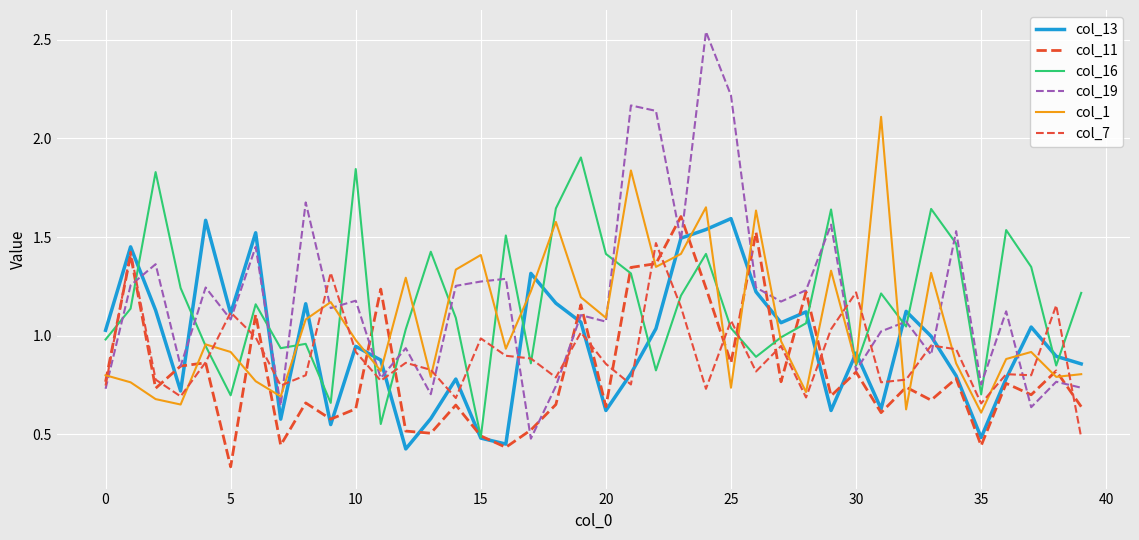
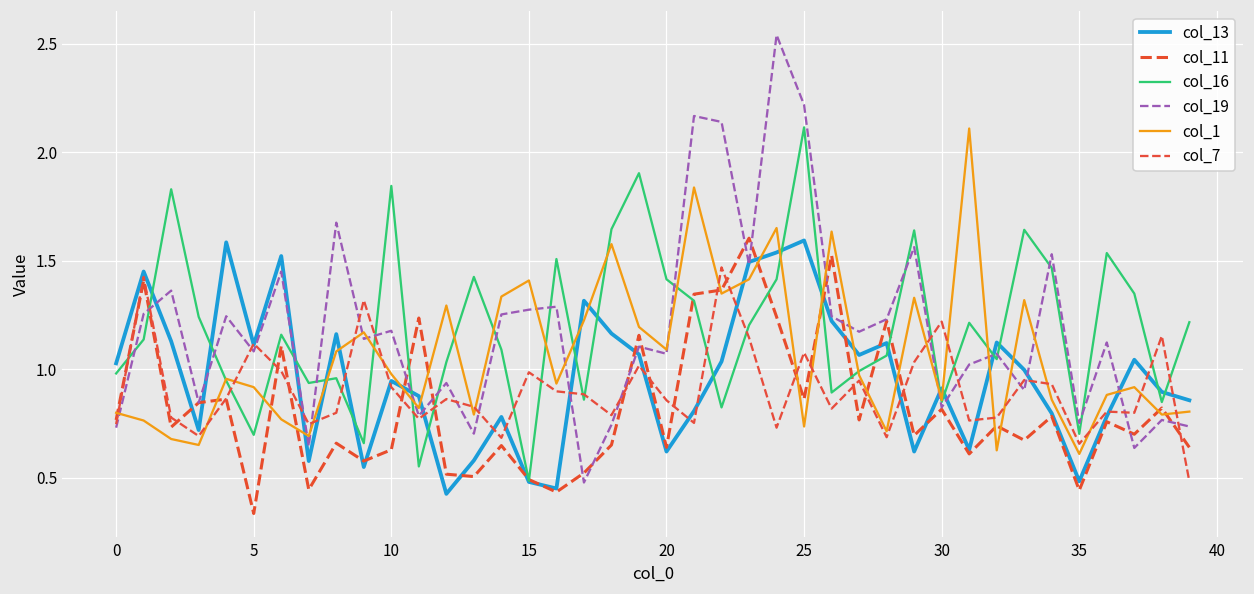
col_16, 25: 1.04 -> 2.12
